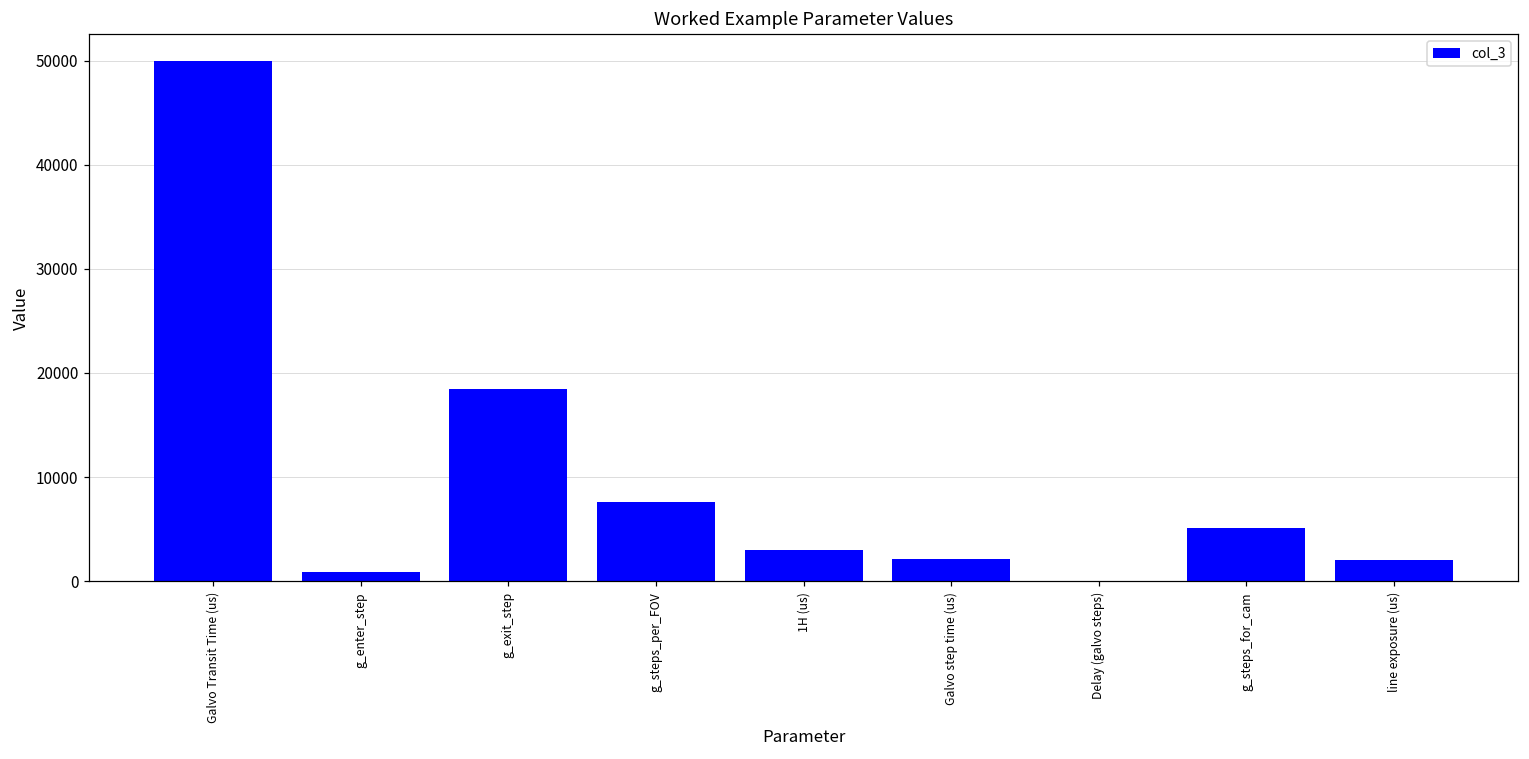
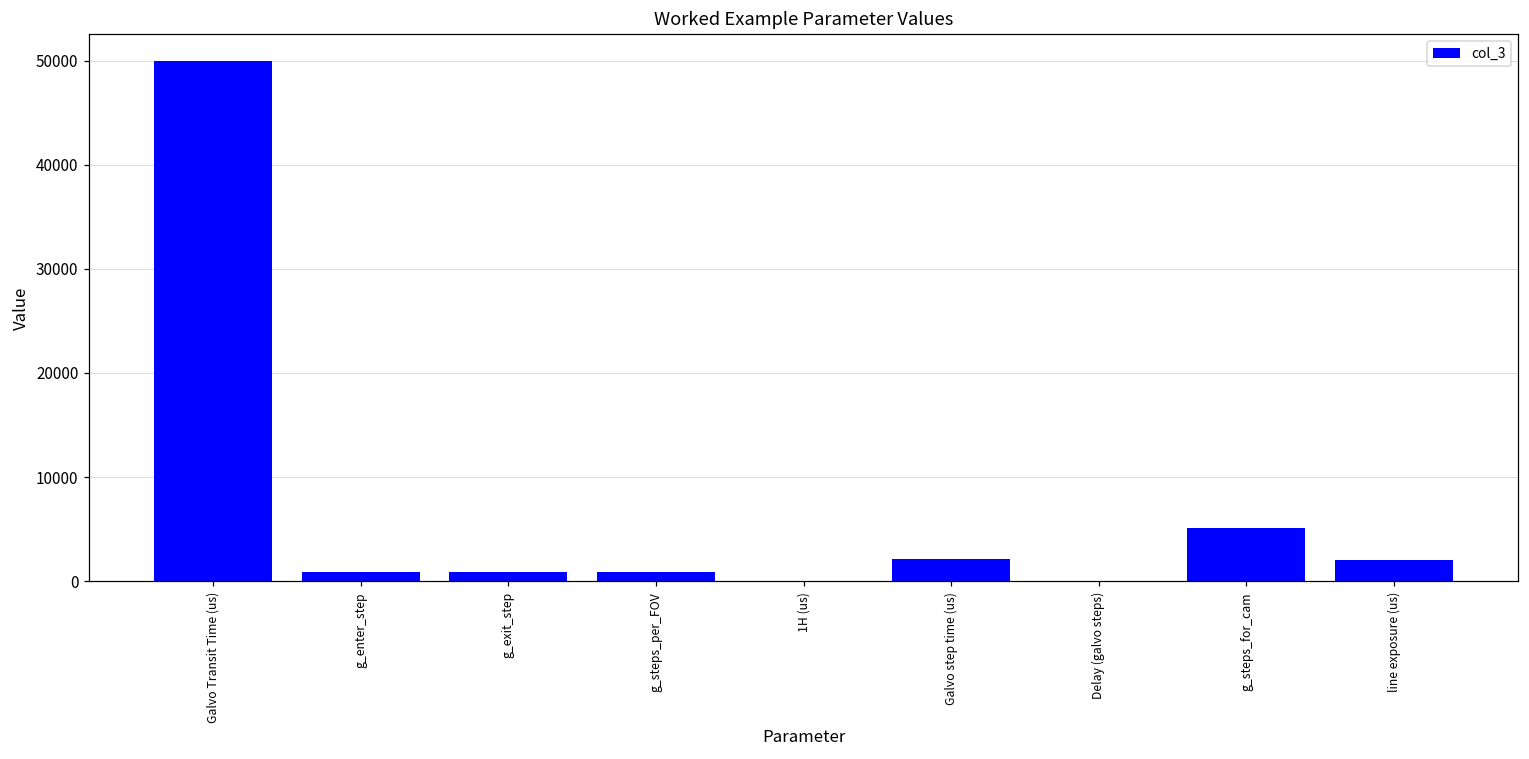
g_exit_step: 18000 -> 1000
g_steps_per_FOV: 8000 -> 1000
1H (us): 3000 -> 0
